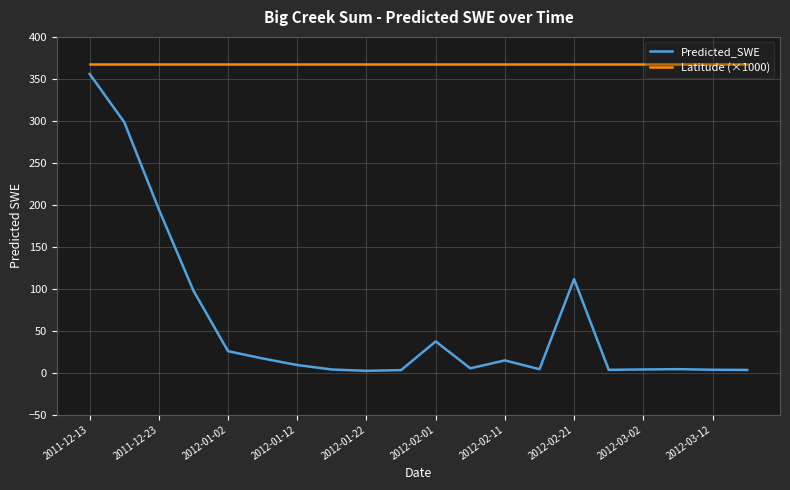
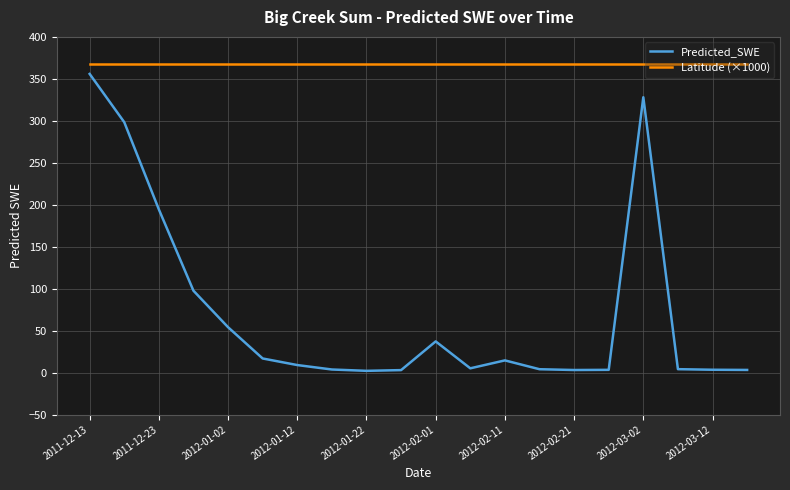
Predicted_SWE, 2012-01-02: 30 -> 50
Predicted_SWE, 2012-02-21: 110 -> 0
Predicted_SWE, 2012-03-02: 0 -> 330
